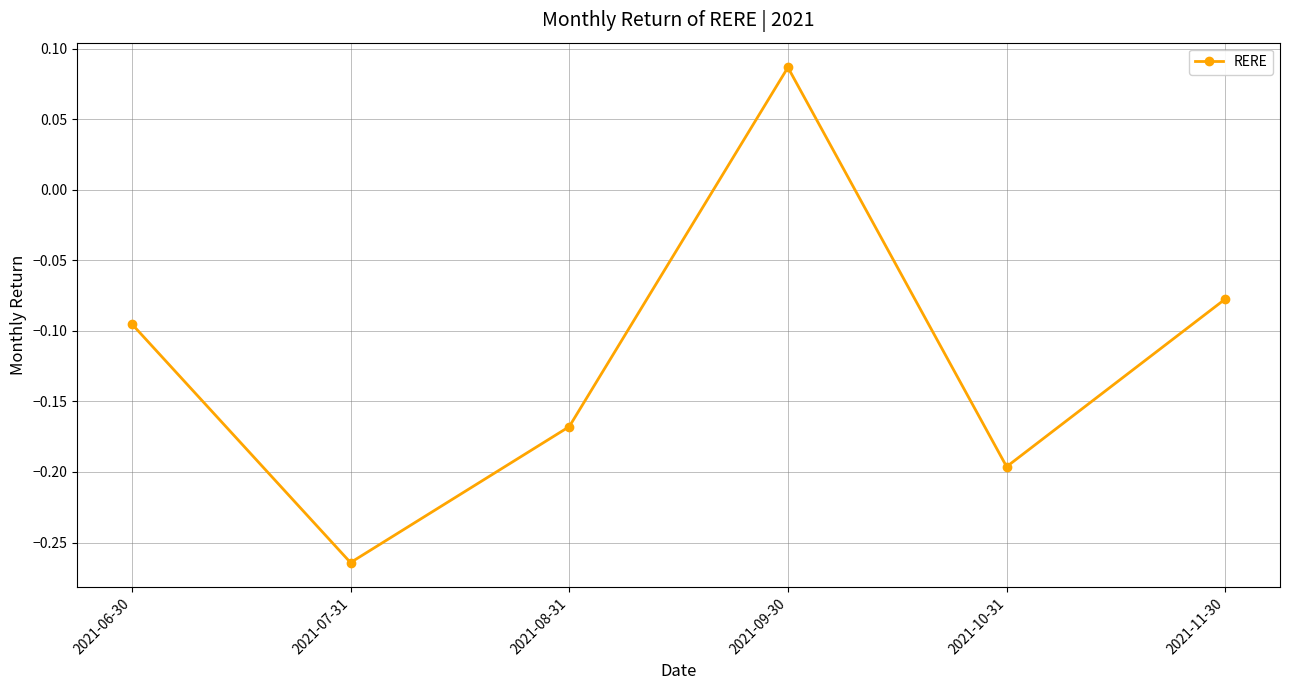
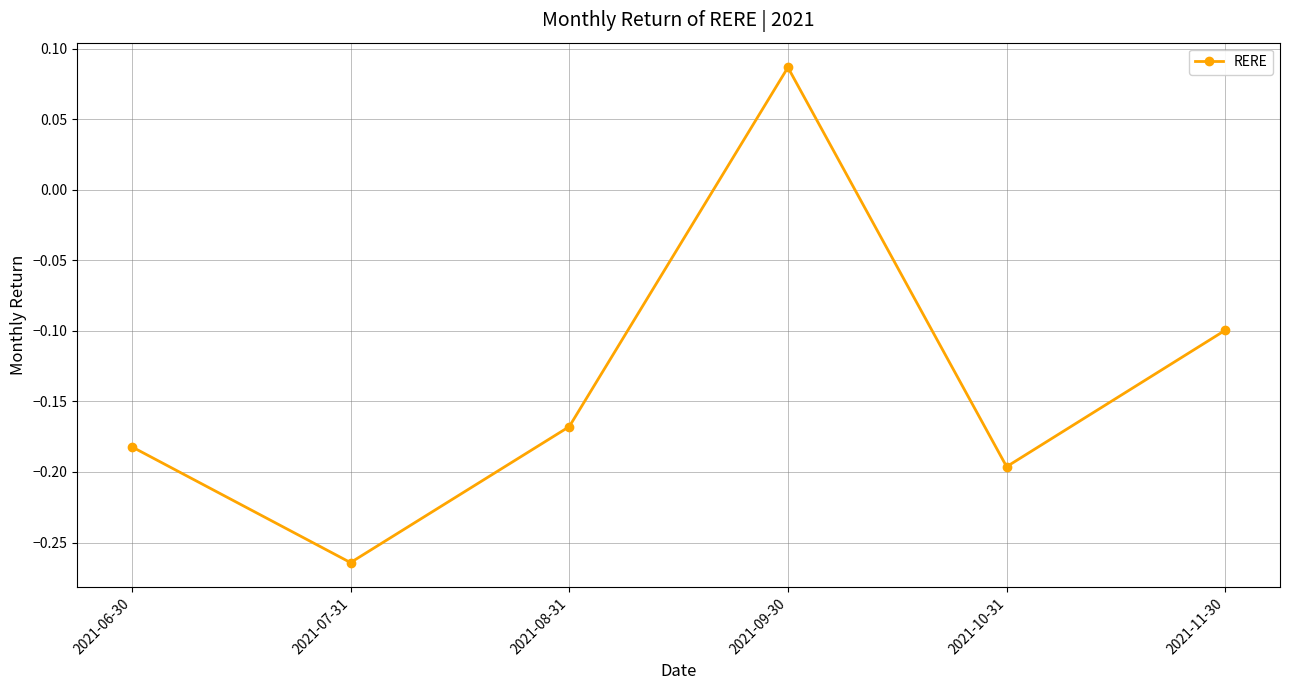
2021-06-30: -0.095 -> -0.182
2021-11-30: -0.077 -> -0.100
